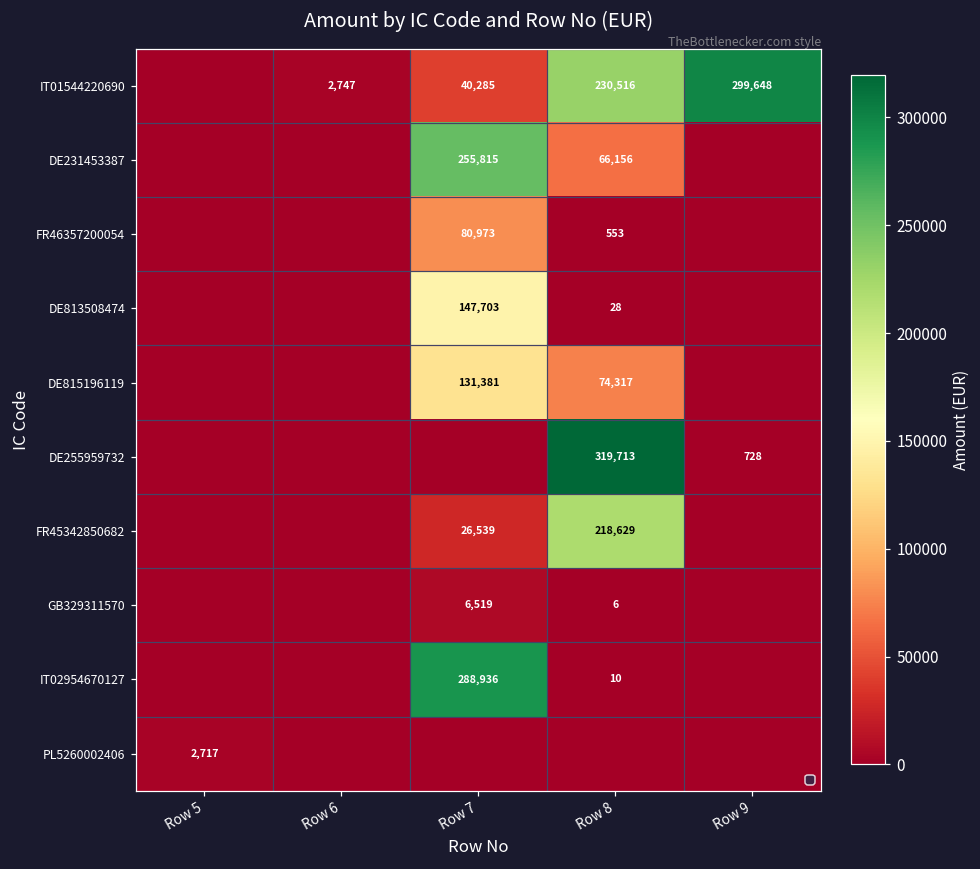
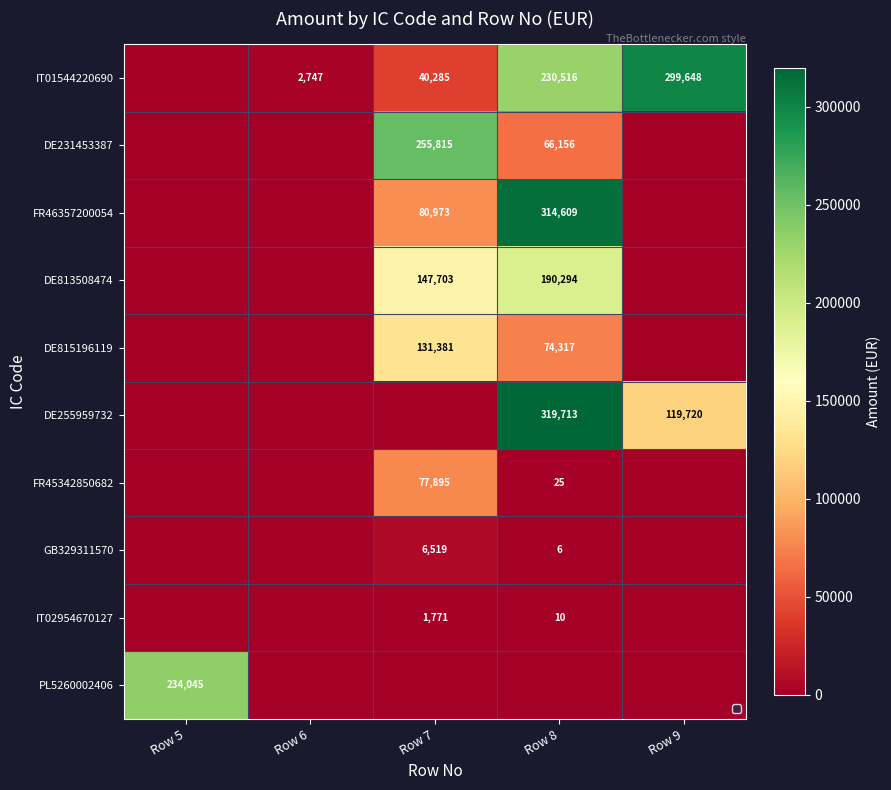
FR46357200054, Row 8: 553 -> 314,609
DE813508474, Row 8: 28 -> 190,294
DE255959732, Row 9: 728 -> 119,720
FR45342850682, Row 7: 26,539 -> 77,895
FR45342850682, Row 8: 218,629 -> 25
IT02954670127, Row 7: 288,936 -> 1,771
PL5260002406, Row 5: 2,717 -> 234,045
